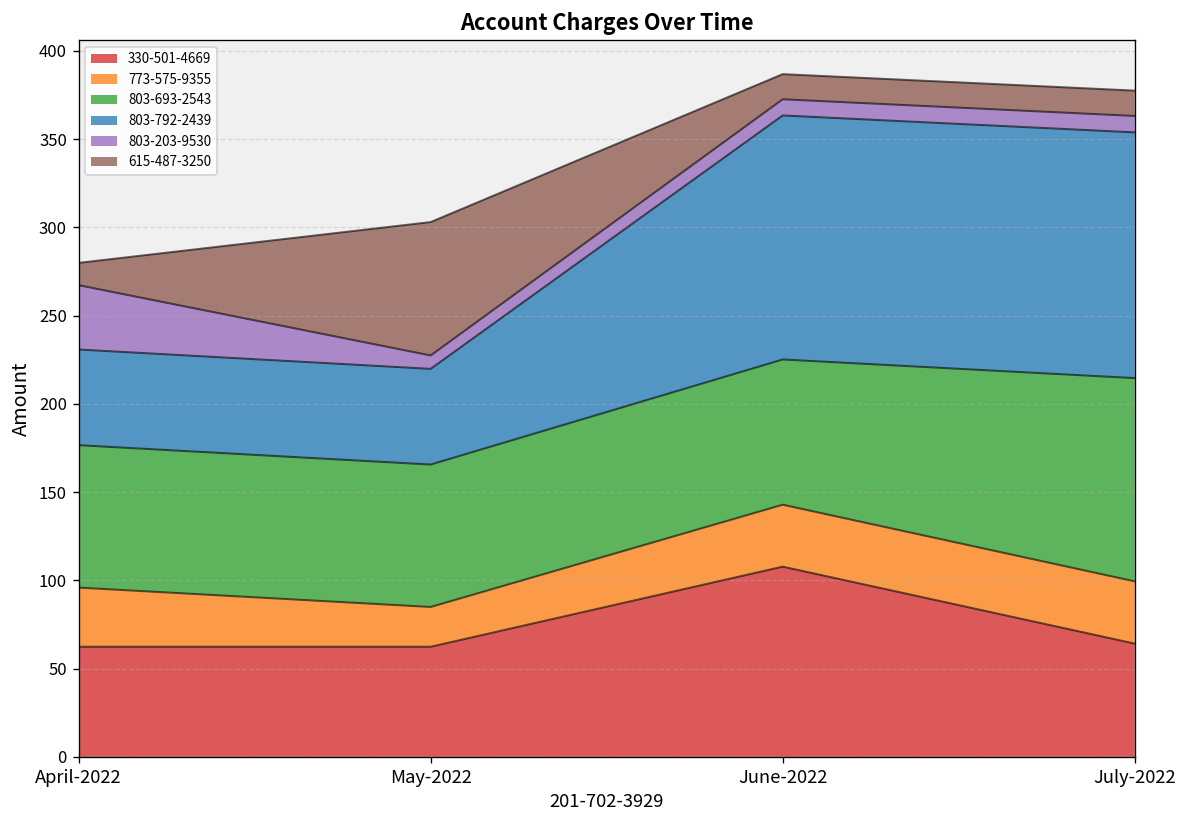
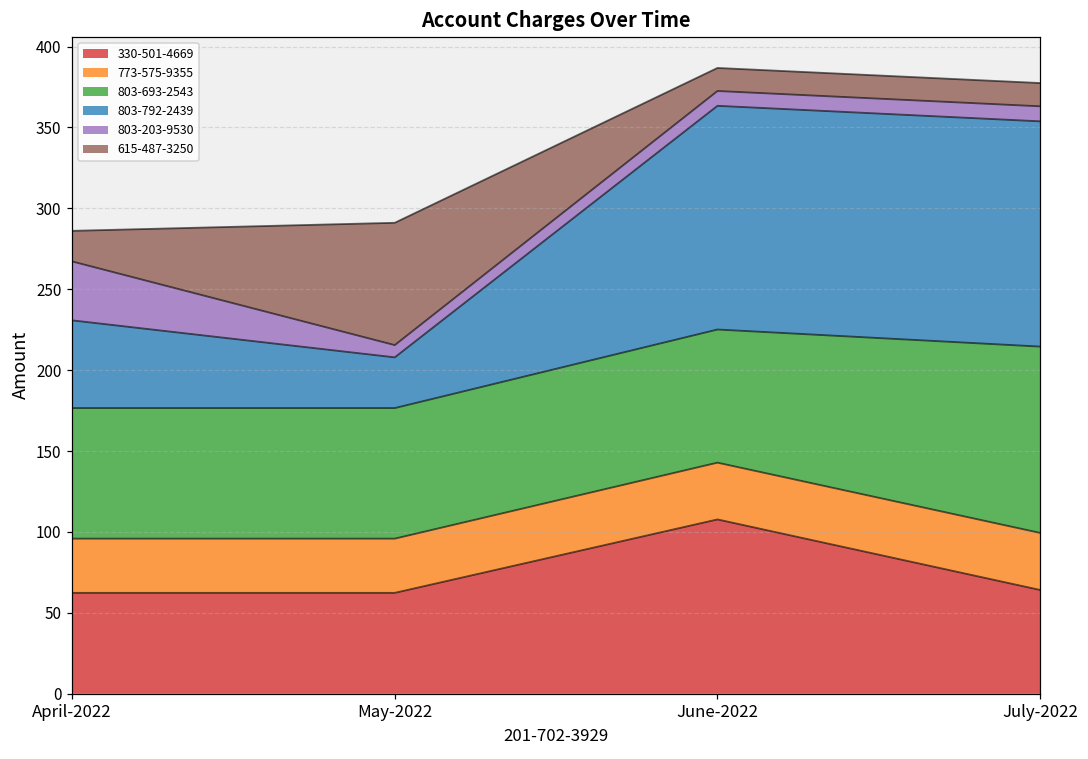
615-487-3250, April-2022: 13 -> 19
773-575-9355, May-2022: 23 -> 34
803-792-2439, May-2022: 54 -> 31
